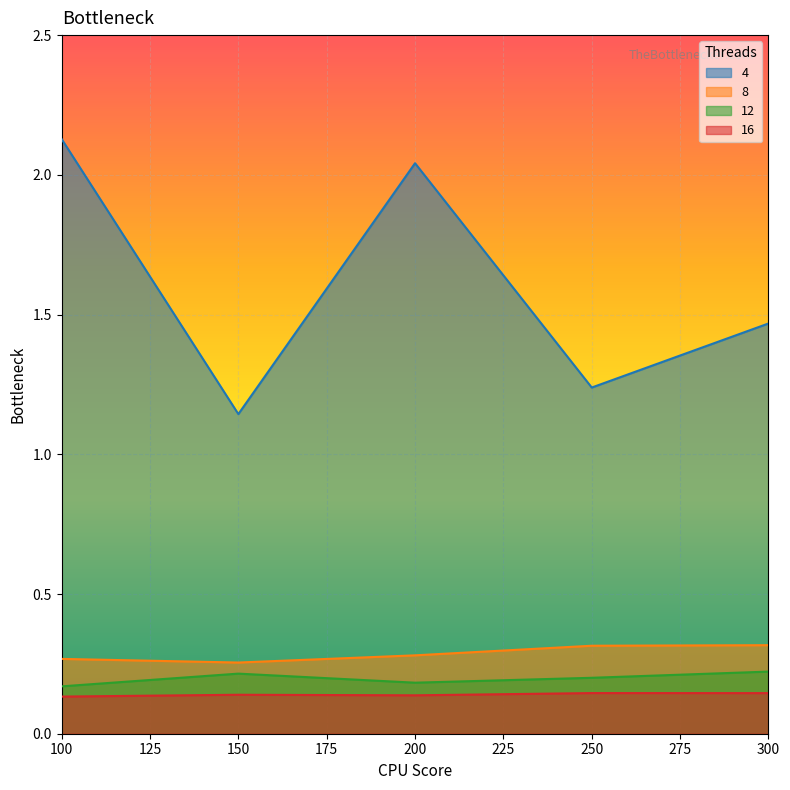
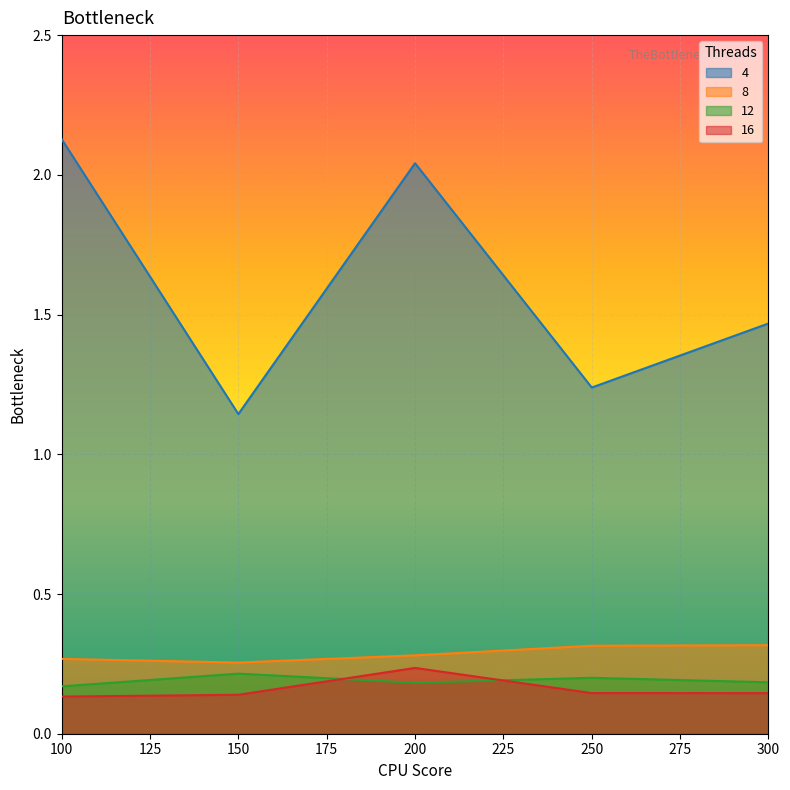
16, 200: 0.14 -> 0.24
12, 300: 0.22 -> 0.18
